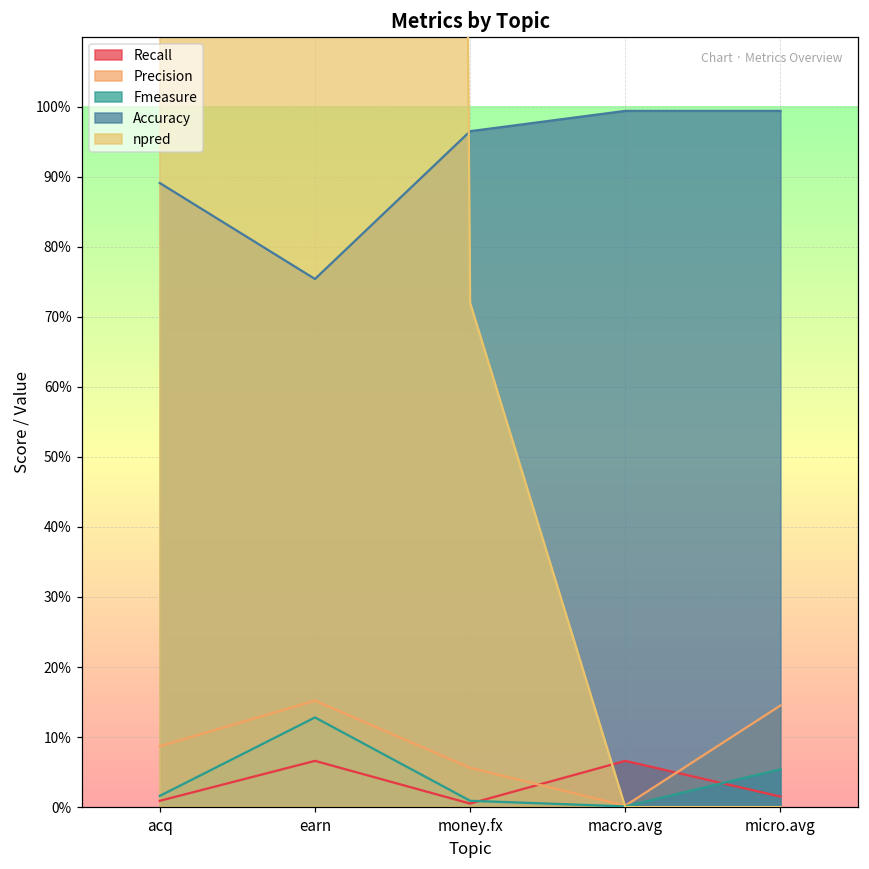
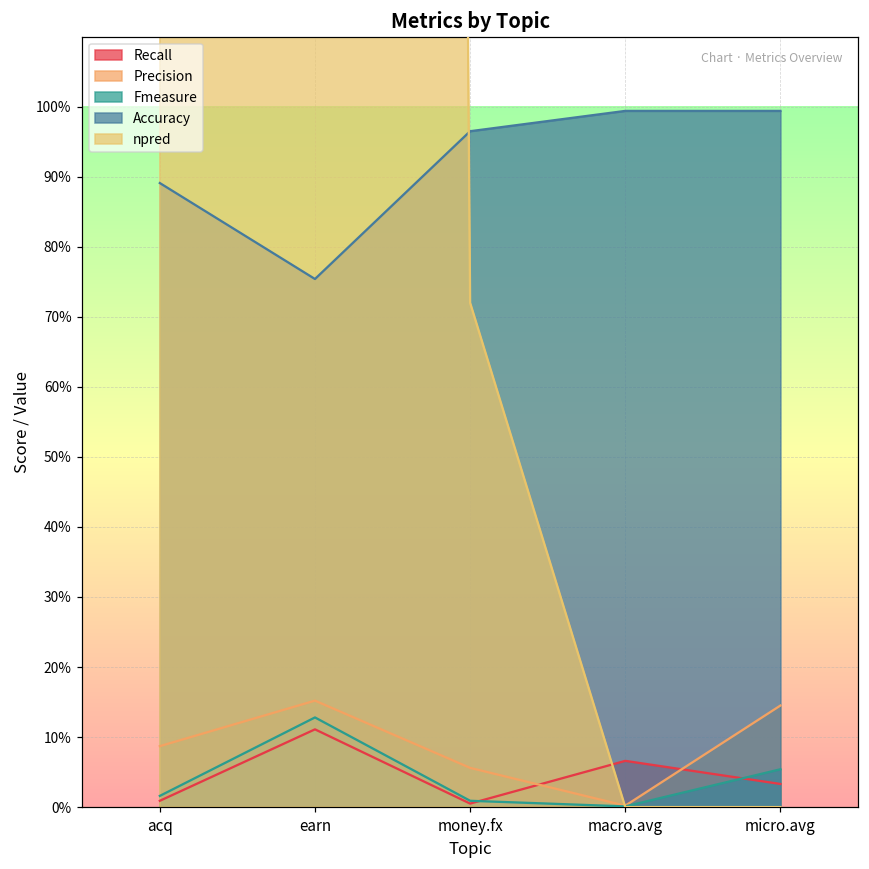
Recall, earn: 7% -> 11%
Recall, micro.avg: 2% -> 3%
